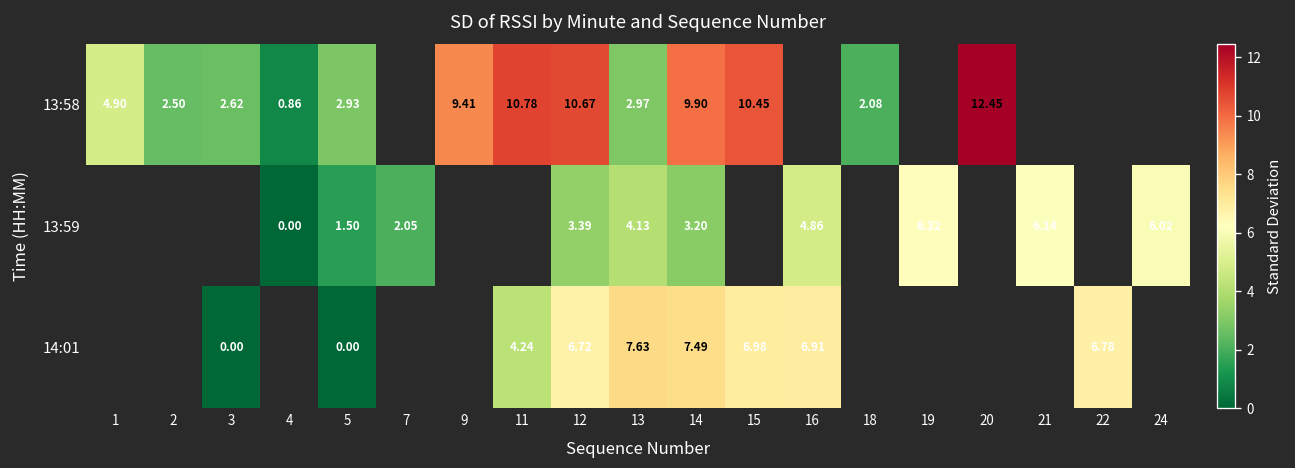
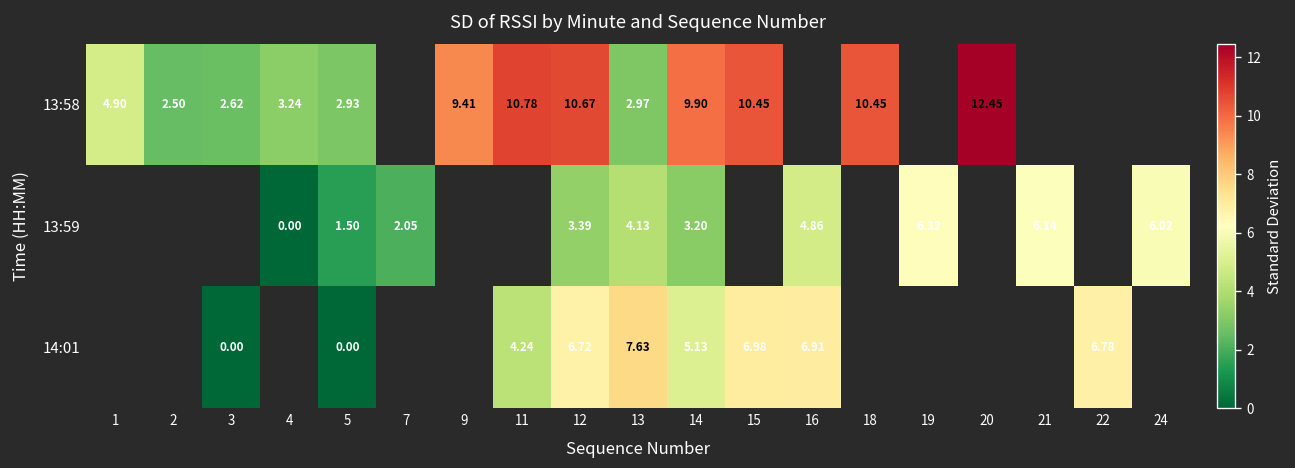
13:58, 4: 0.86 -> 3.24
13:58, 18: 2.08 -> 10.45
14:01, 14: 7.49 -> 5.13
